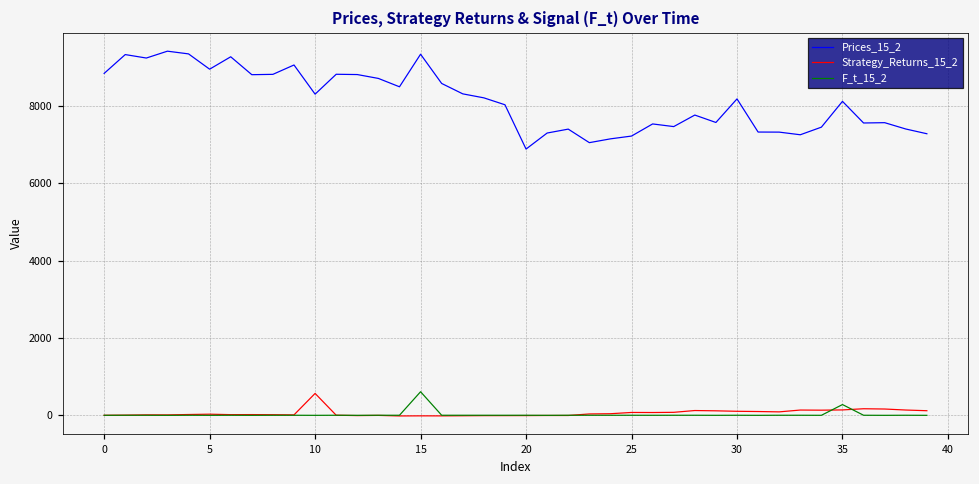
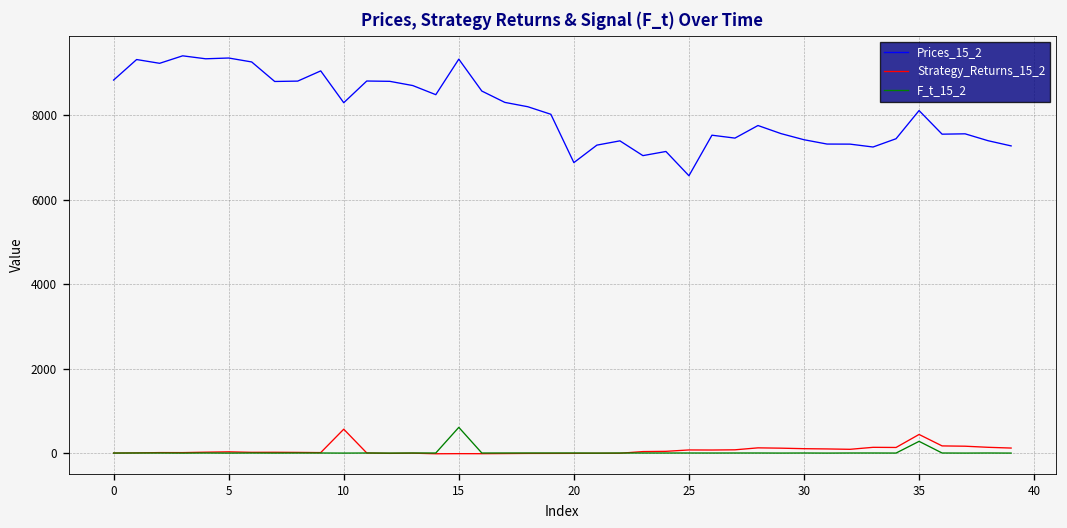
Prices_15_2, 5: 8900 -> 9400
Prices_15_2, 25: 7200 -> 6600
Prices_15_2, 30: 8200 -> 7400
Strategy_Returns_15_2, 35: 100 -> 400
